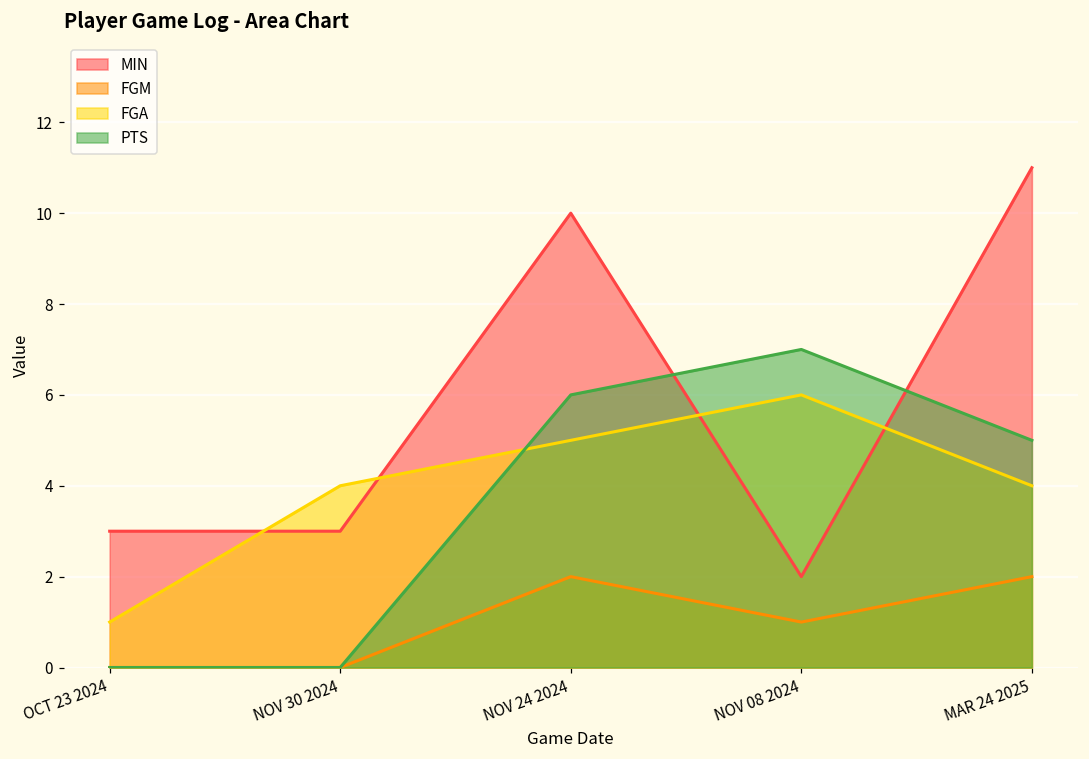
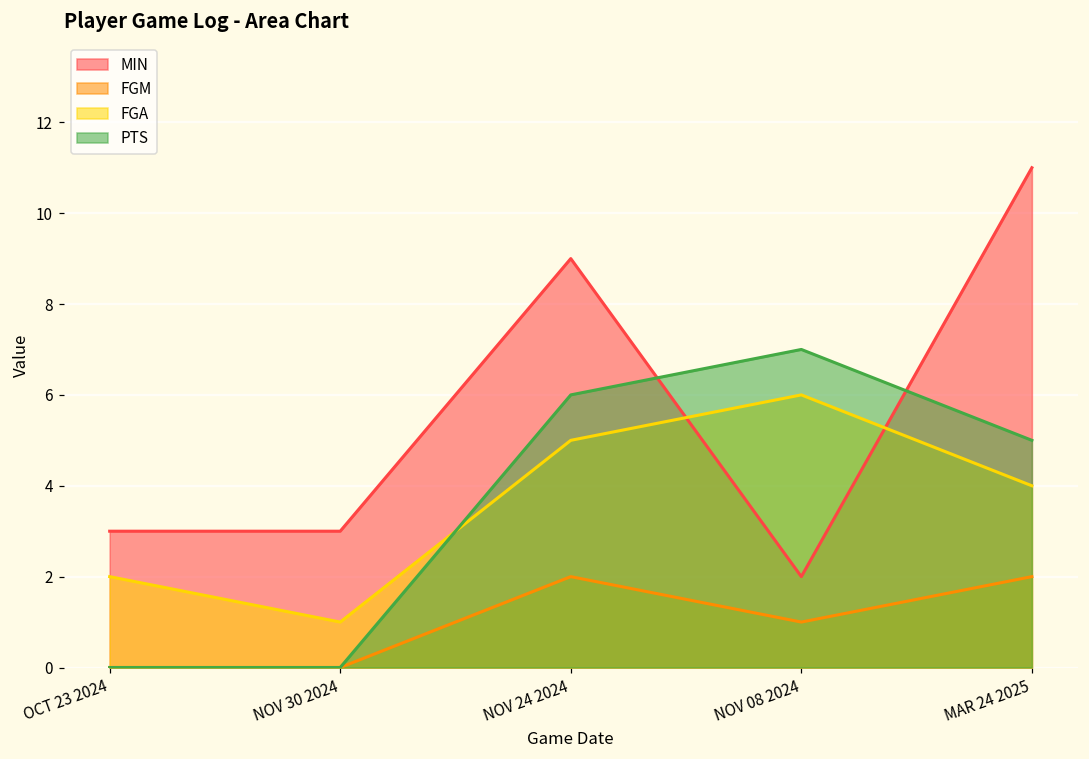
FGA, OCT 23 2024: 1 -> 2
FGA, NOV 30 2024: 4 -> 1
MIN, NOV 24 2024: 10 -> 9
